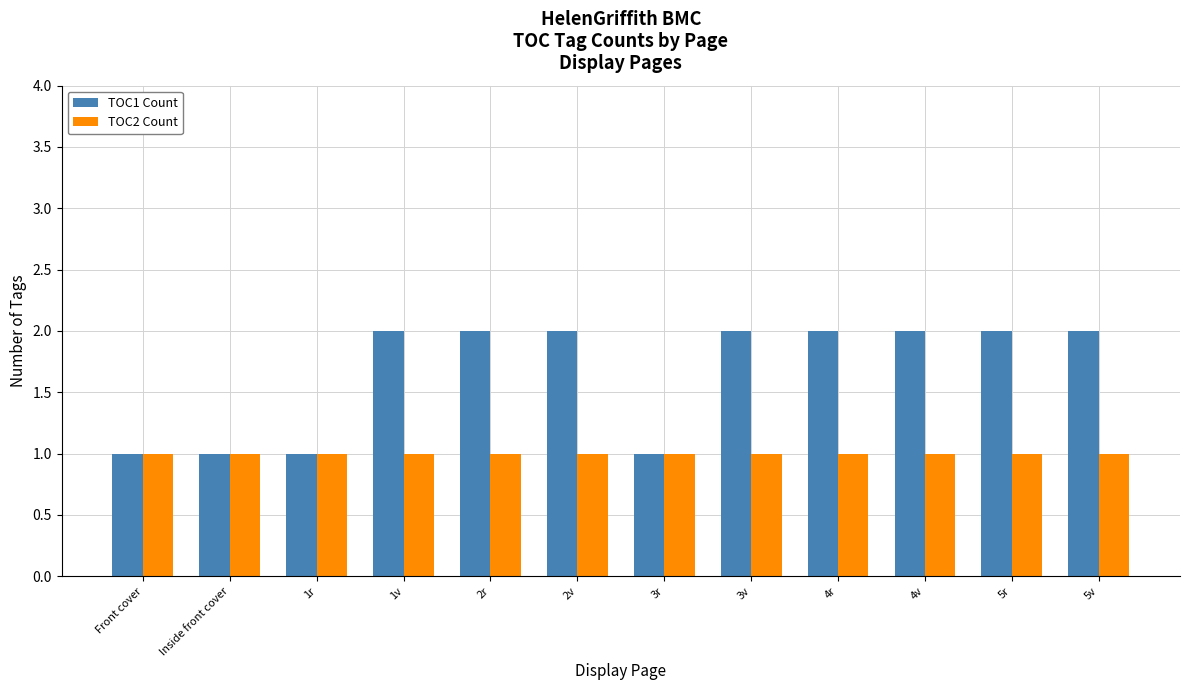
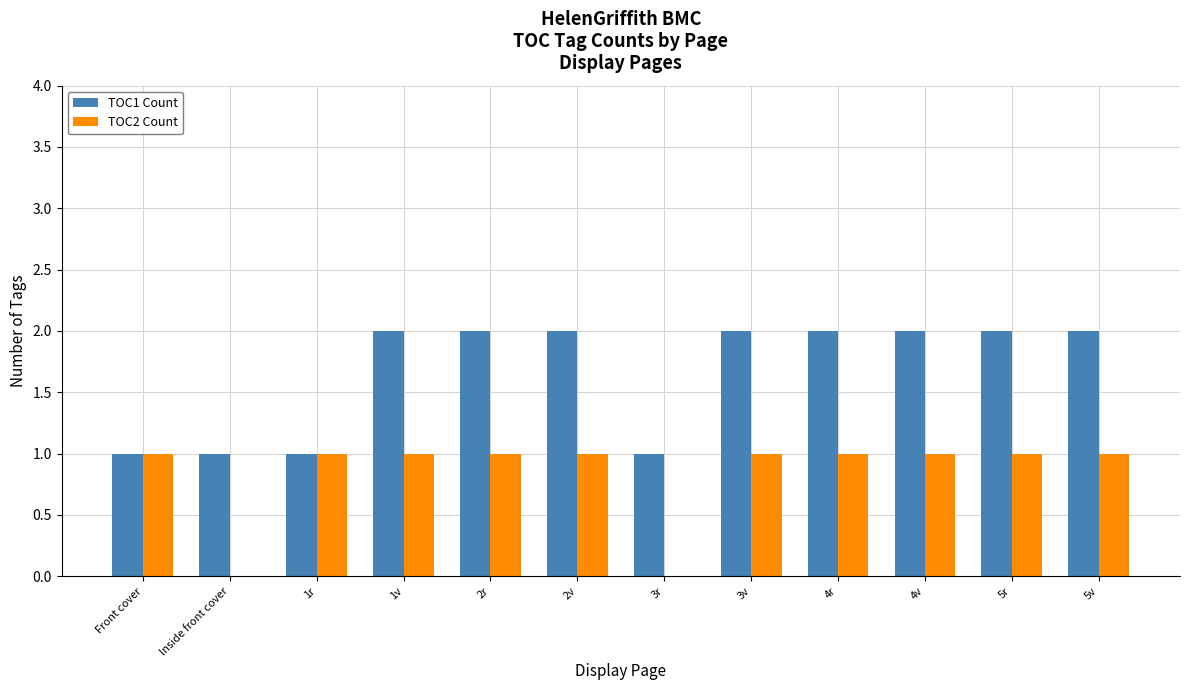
TOC2 Count, Inside front cover: 1 -> 0
TOC2 Count, 3r: 1 -> 0
